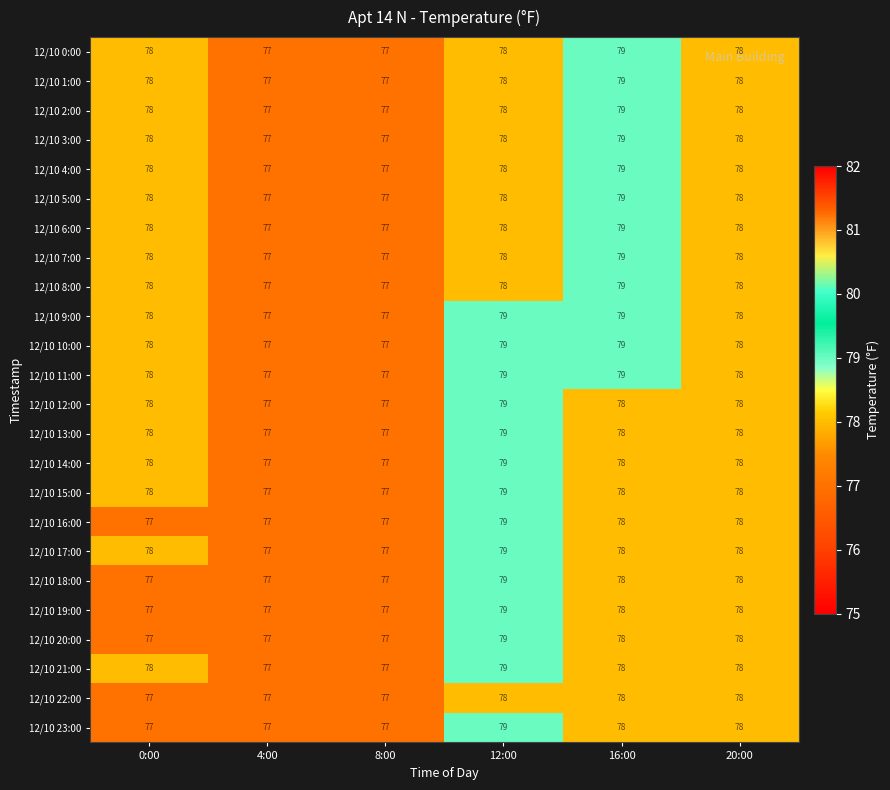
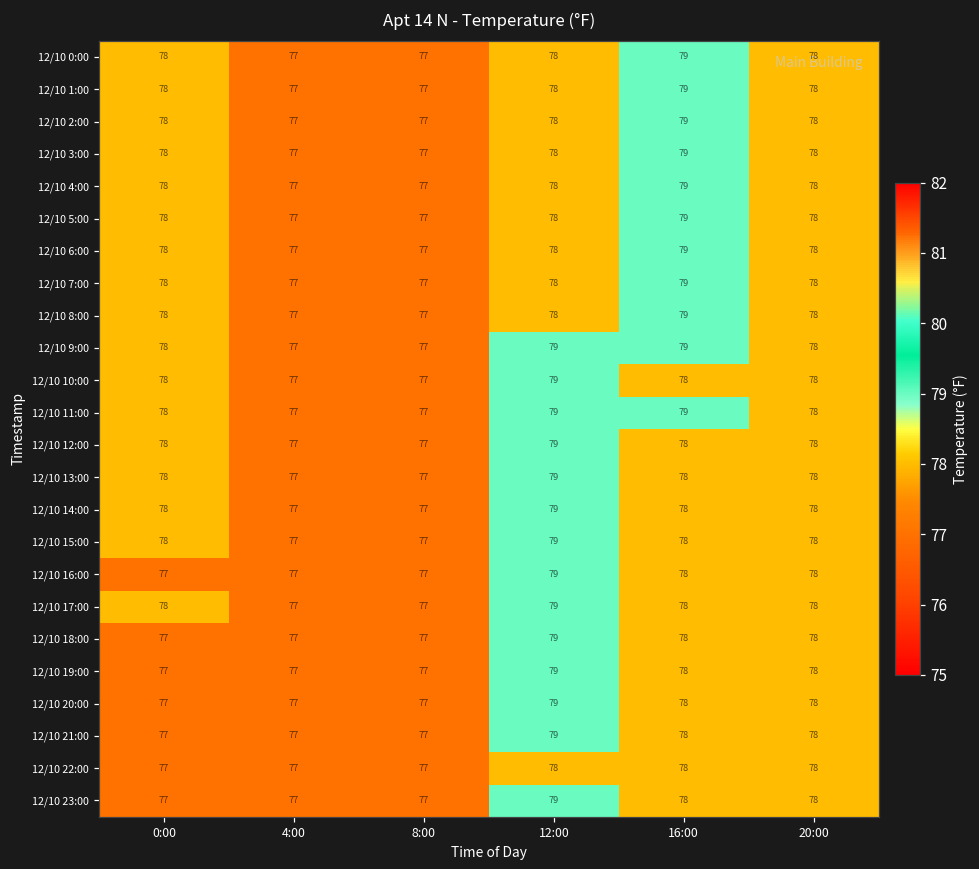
12/10 10:00, 16:00: 79 -> 78
12/10 21:00, 0:00: 78 -> 77
